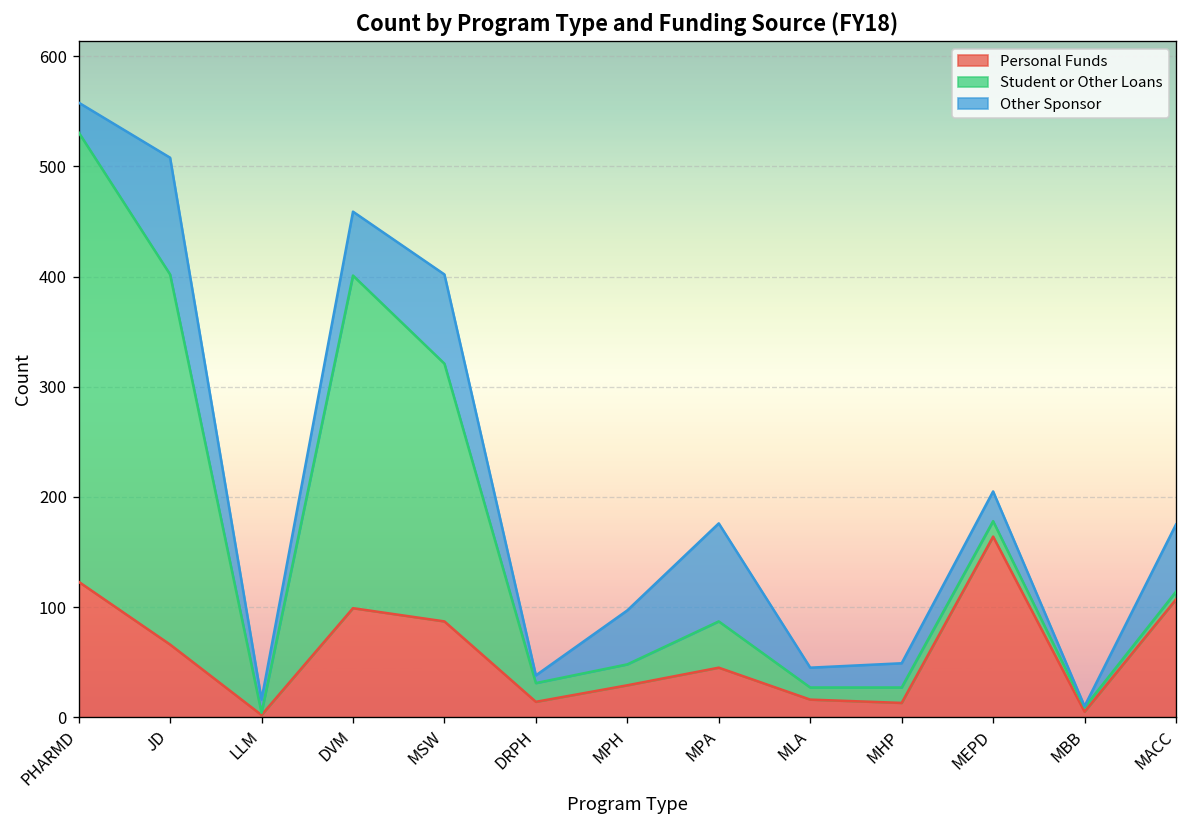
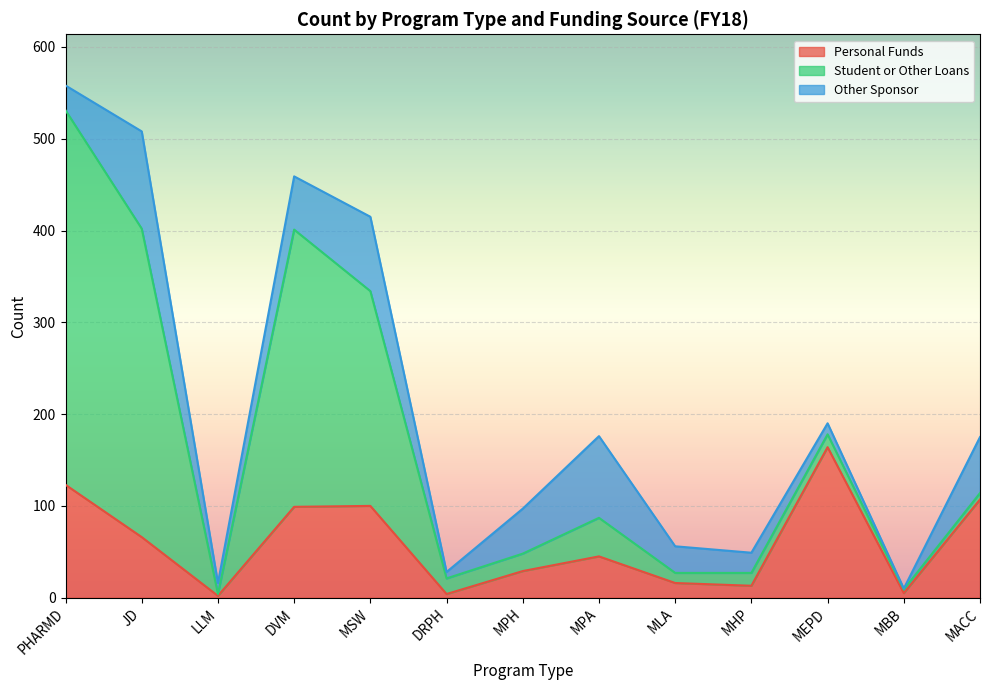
Personal Funds, MSW: 90 -> 100
Personal Funds, DRPH: 10 -> 0
Other Sponsor, MLA: 20 -> 30
Other Sponsor, MEPD: 30 -> 10
